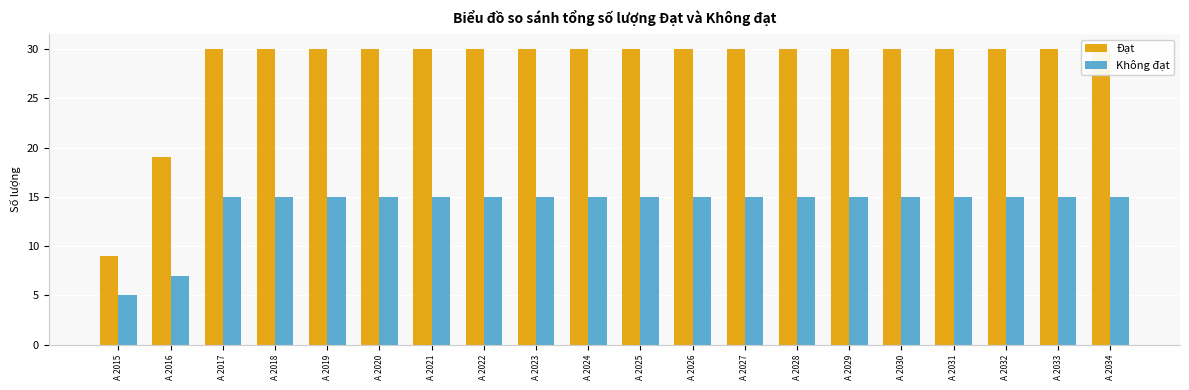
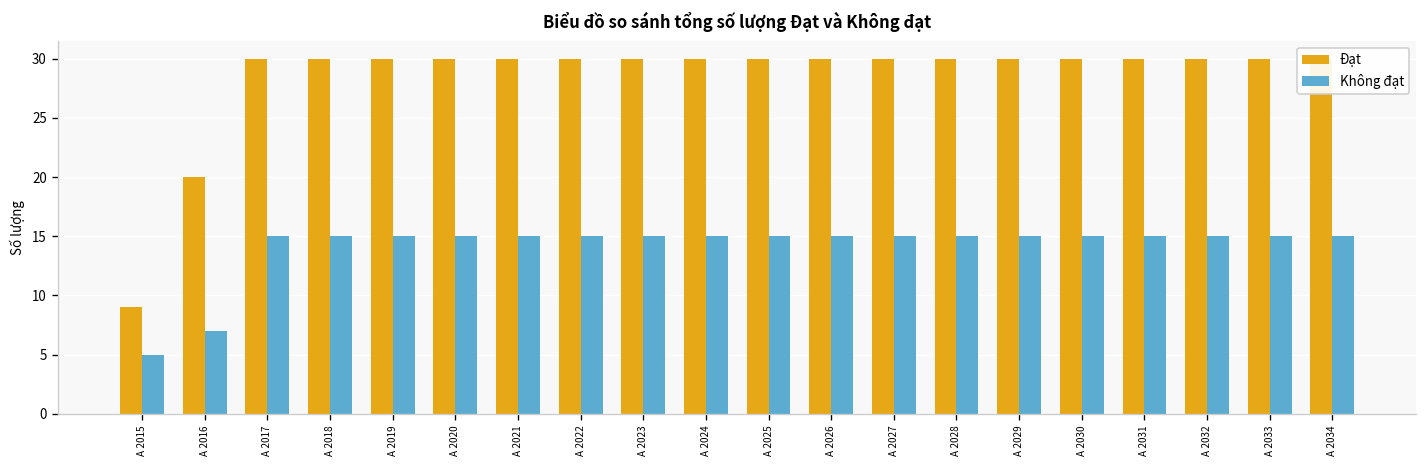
Đạt, A 2016: 19 -> 20
